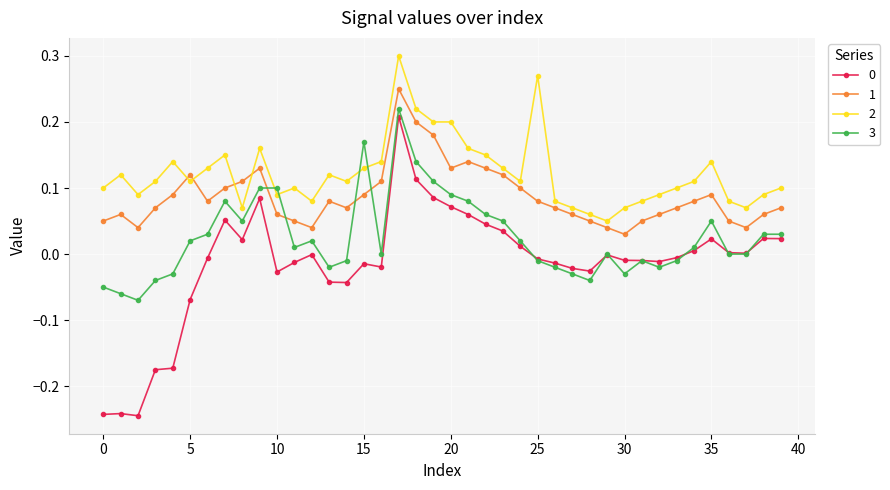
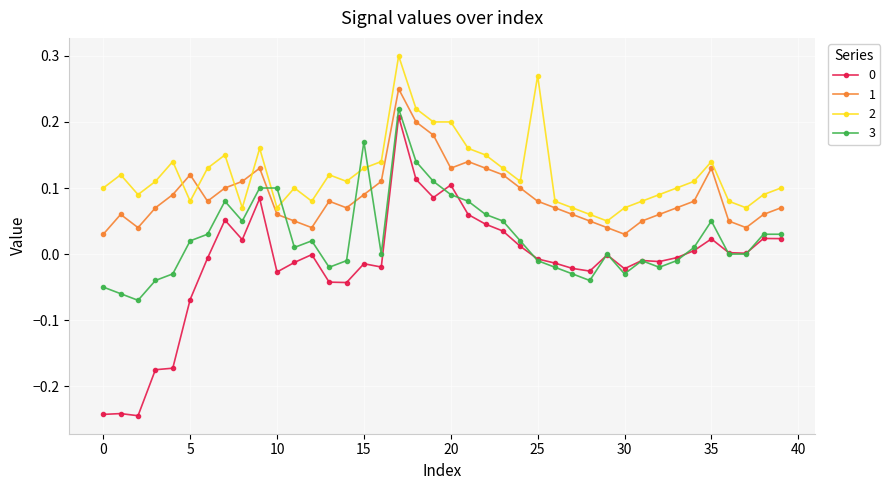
1, 0: 0.05 -> 0.03
2, 5: 0.11 -> 0.08
2, 10: 0.09 -> 0.07
0, 20: 0.07 -> 0.10
0, 30: -0.01 -> -0.02
1, 35: 0.09 -> 0.13
